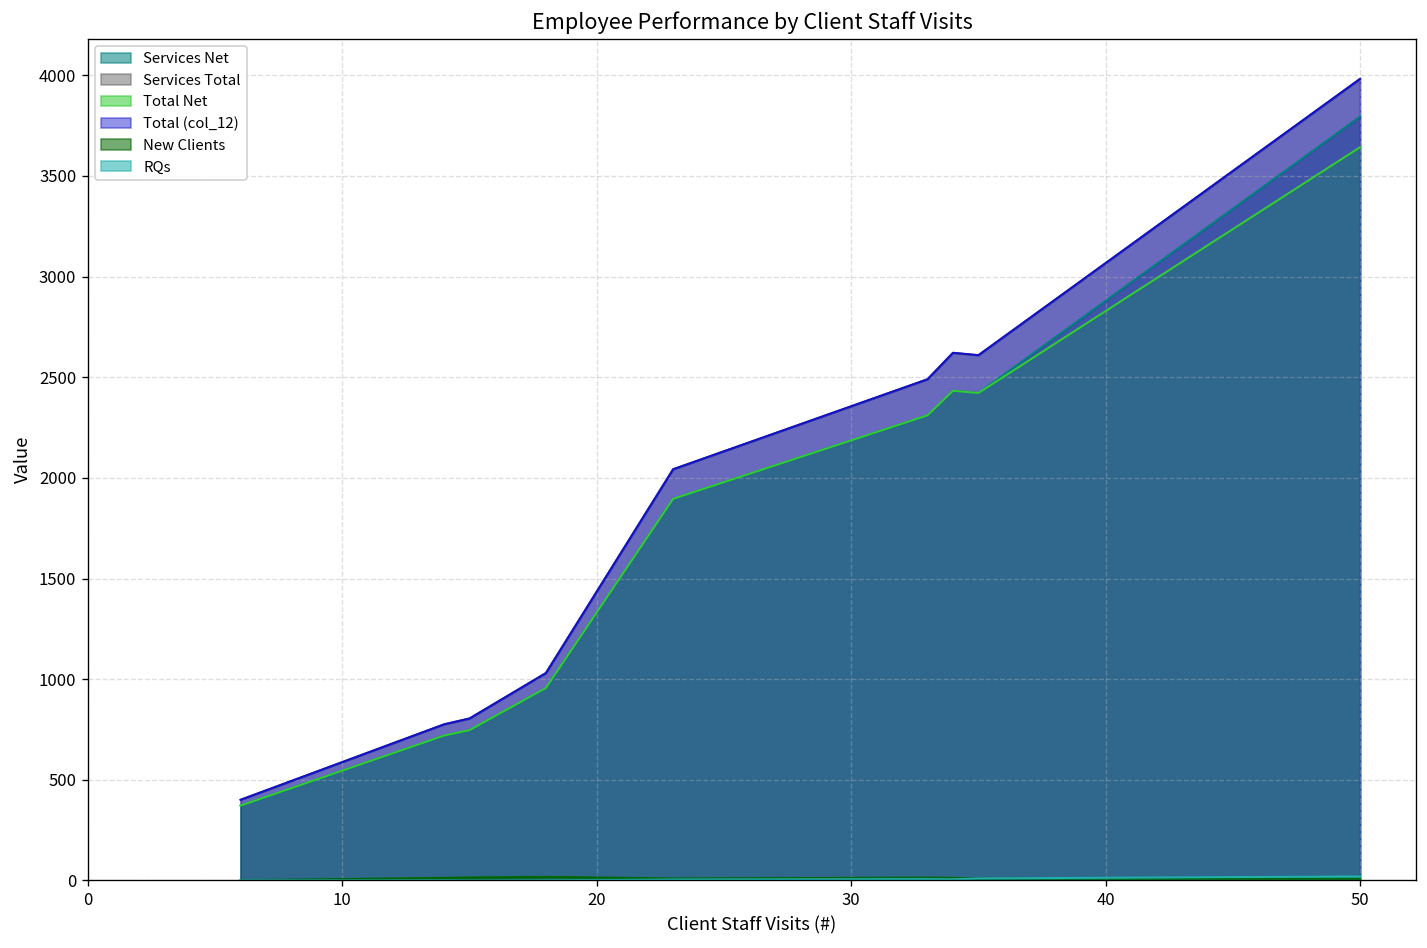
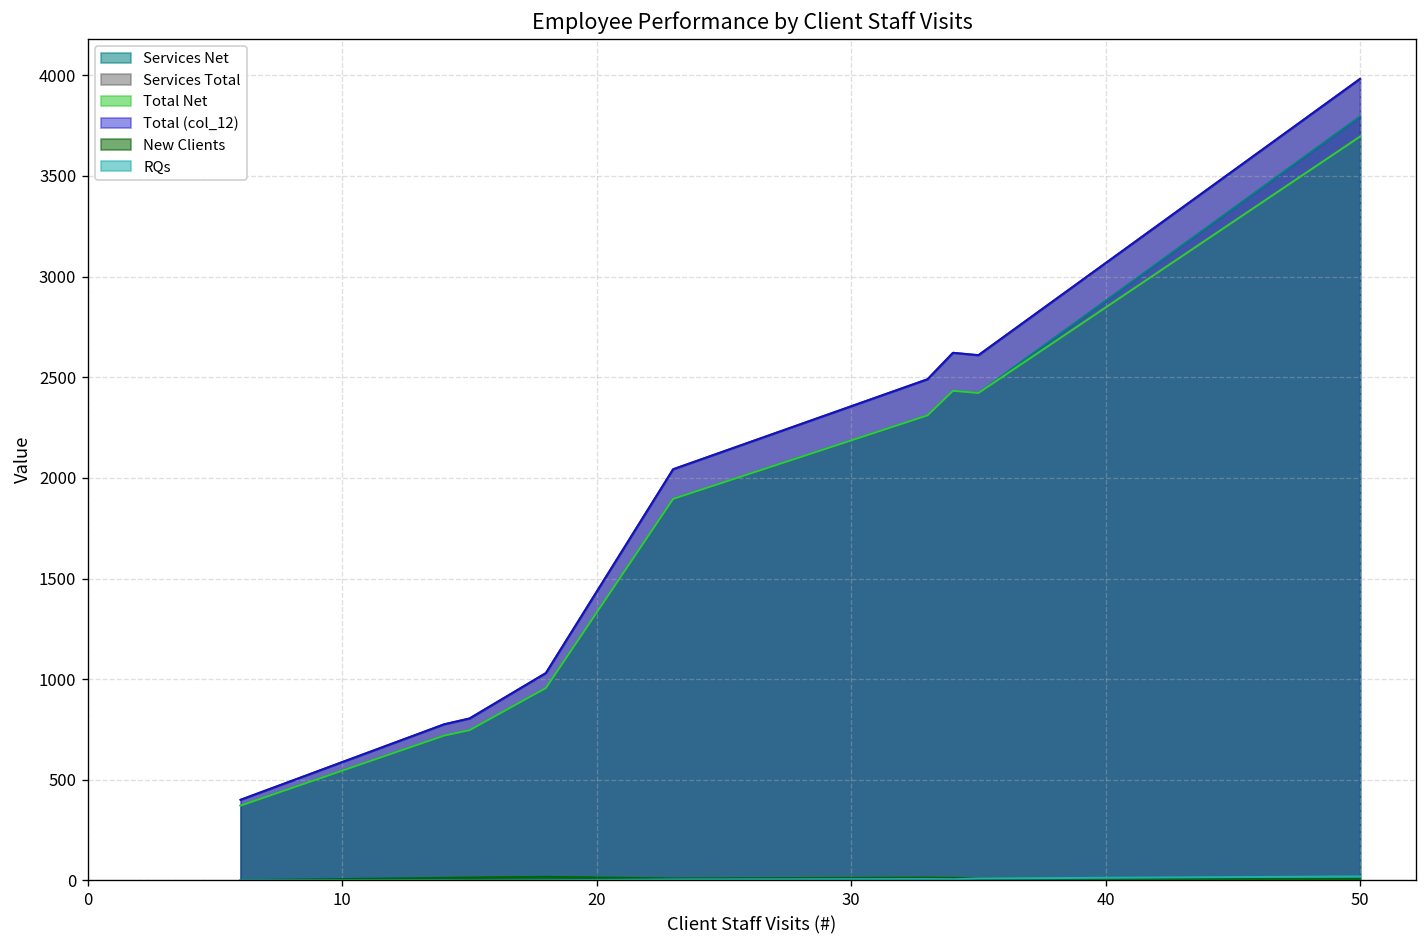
Total Net, 50: 3640 -> 3700
